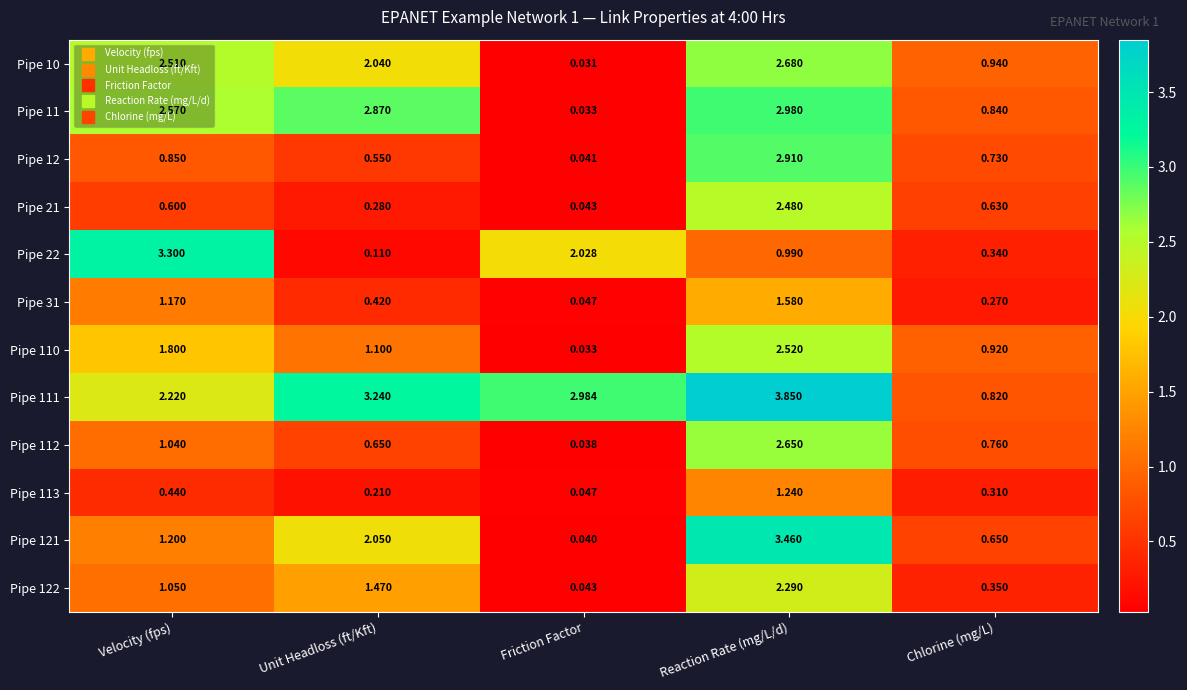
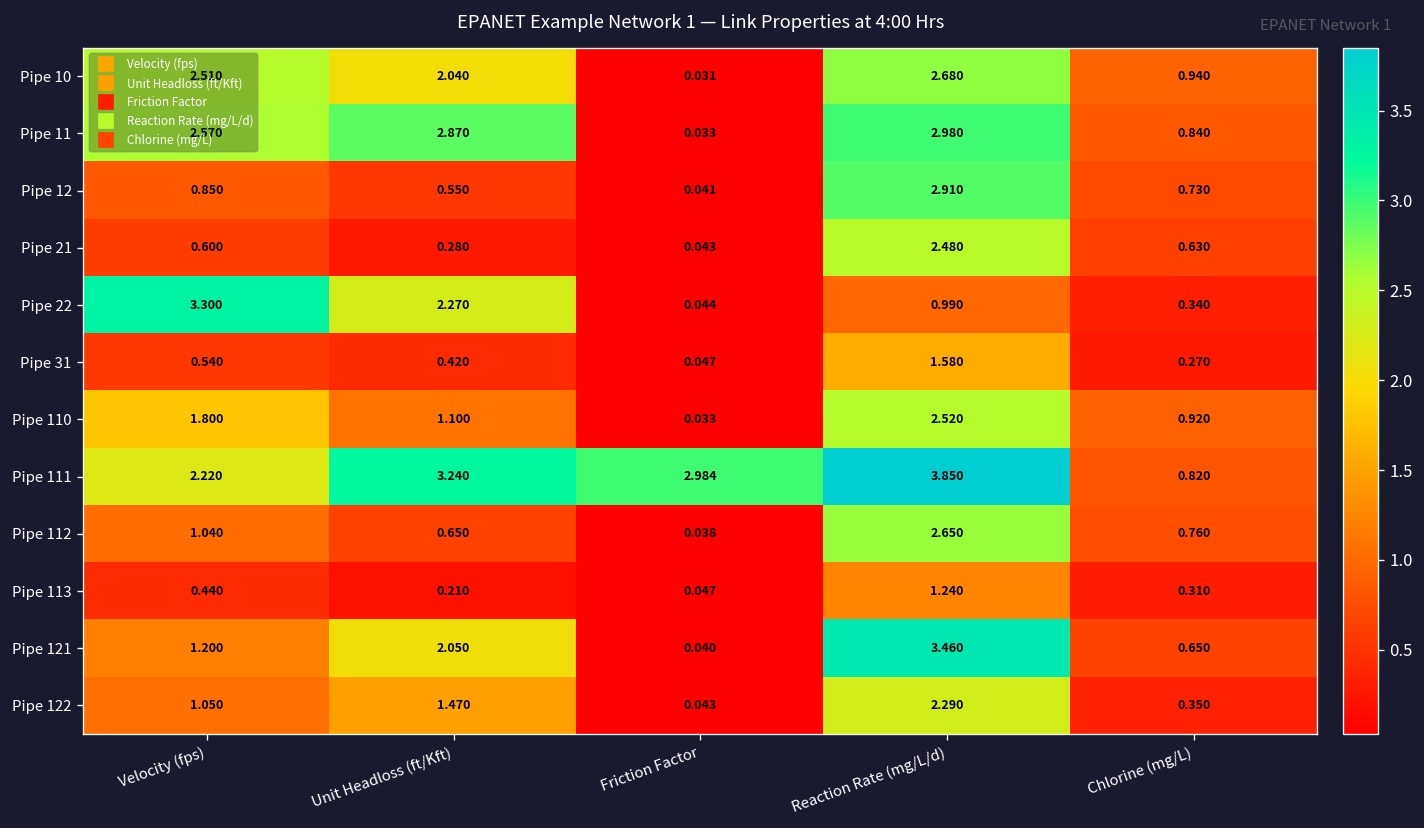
Pipe 22, Unit Headloss (ft/Kft): 0.110 -> 2.270
Pipe 22, Friction Factor: 2.028 -> 0.044
Pipe 31, Velocity (fps): 1.170 -> 0.540
